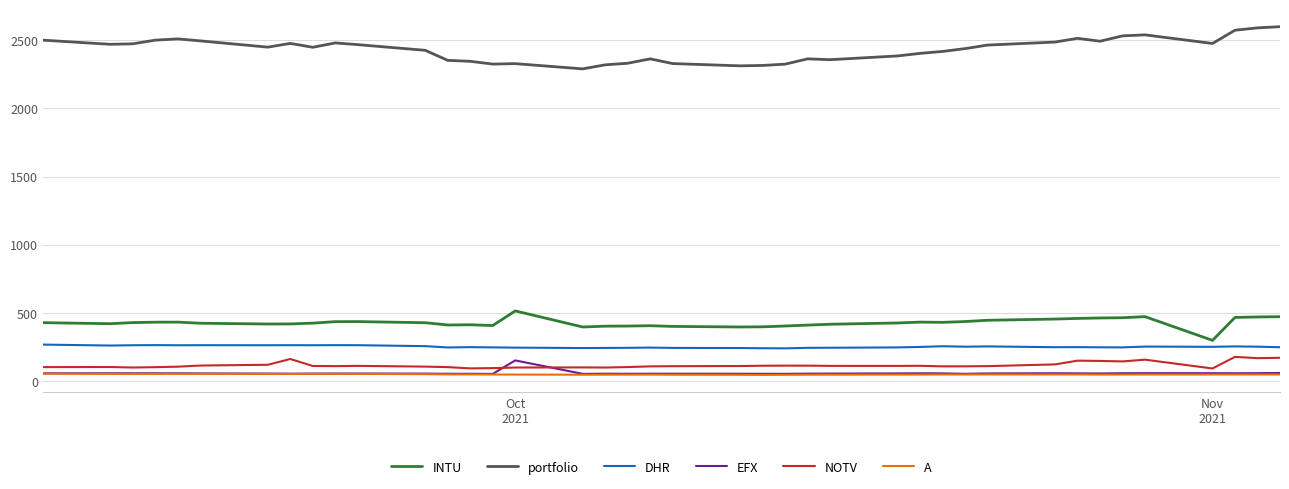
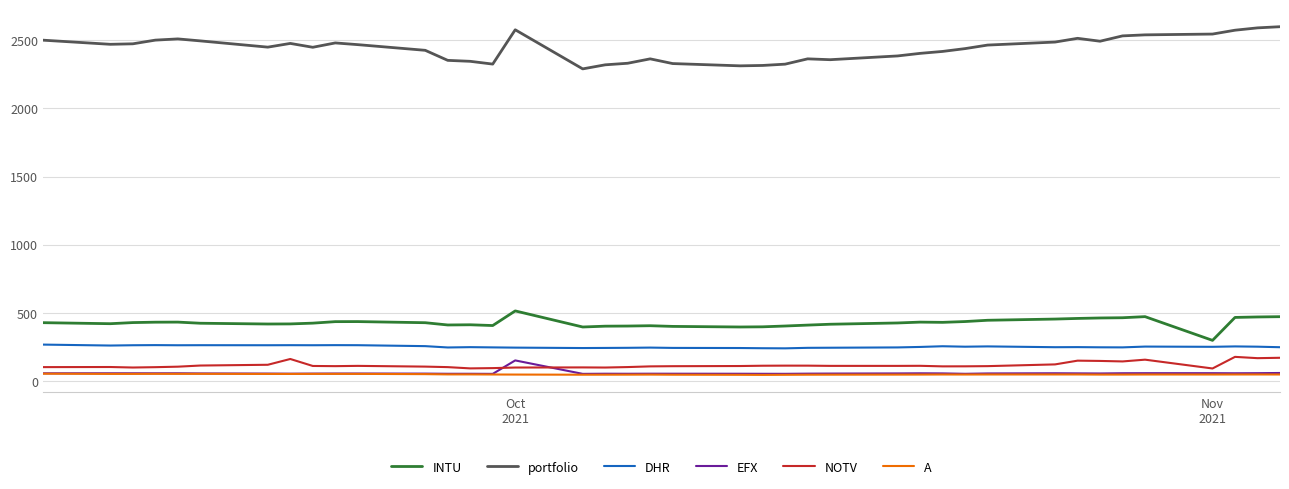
portfolio, Oct 2021: 2330 -> 2580
portfolio, Nov 2021: 2480 -> 2540
